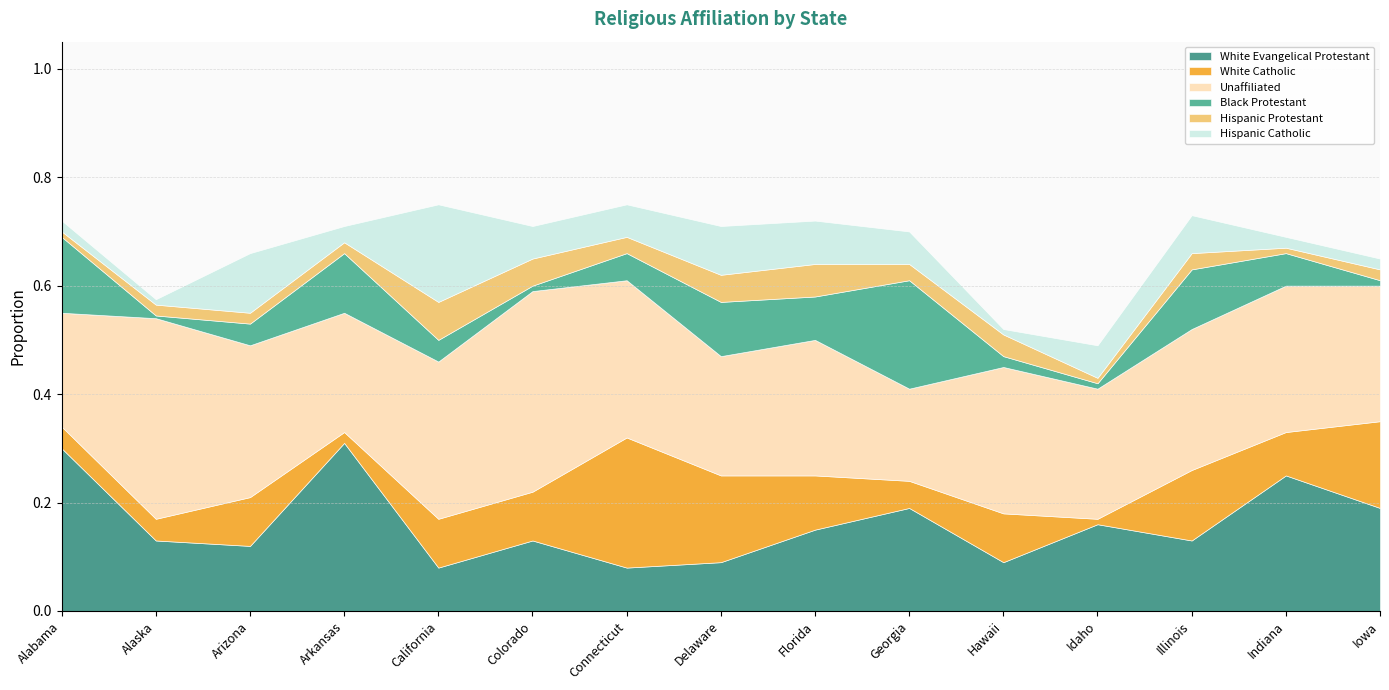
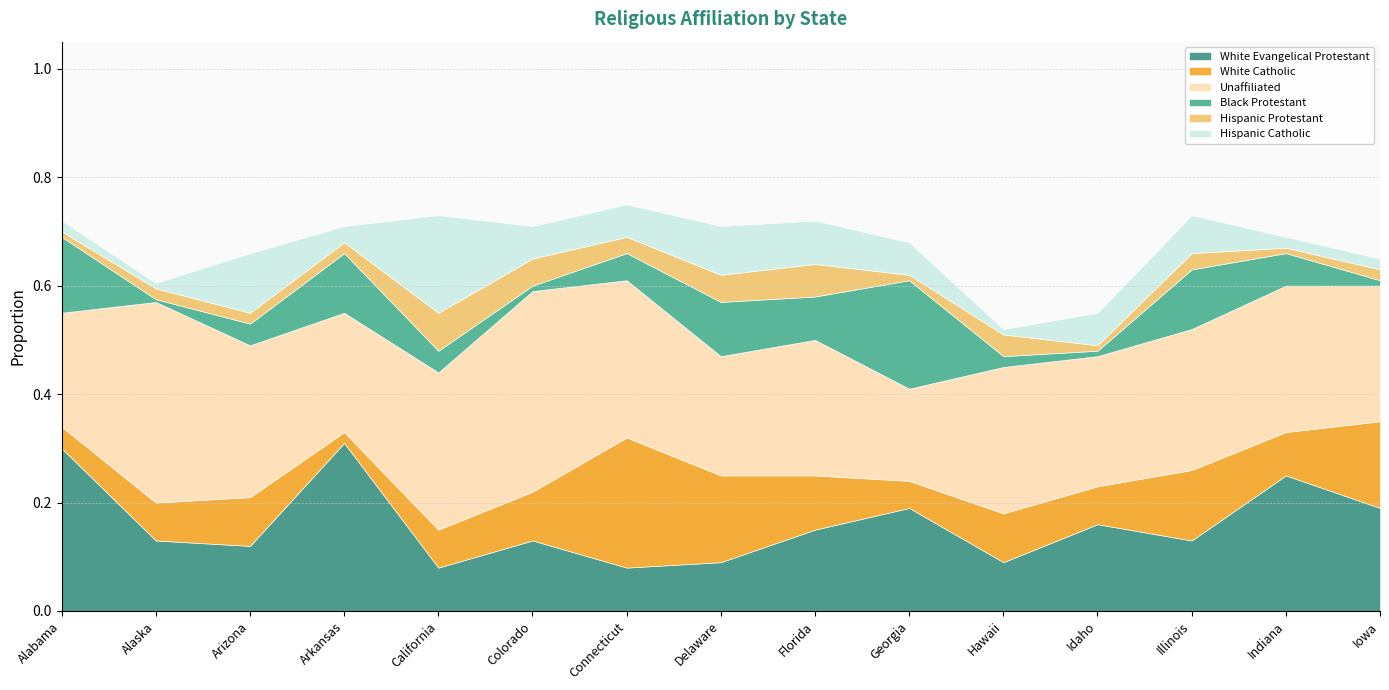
White Catholic, Alaska: 0.04 -> 0.07
White Catholic, California: 0.09 -> 0.07
Hispanic Protestant, Georgia: 0.03 -> 0.01
White Catholic, Idaho: 0.01 -> 0.07
